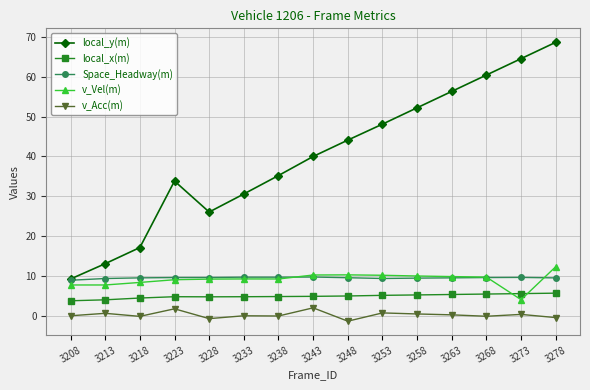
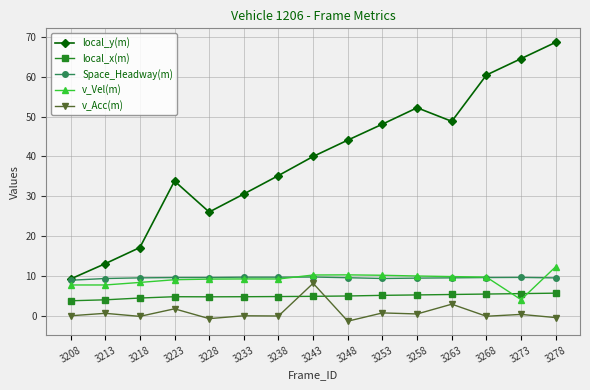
v_Acc(m), 3243: 2 -> 8
local_y(m), 3263: 56 -> 49
v_Acc(m), 3263: 0 -> 3
